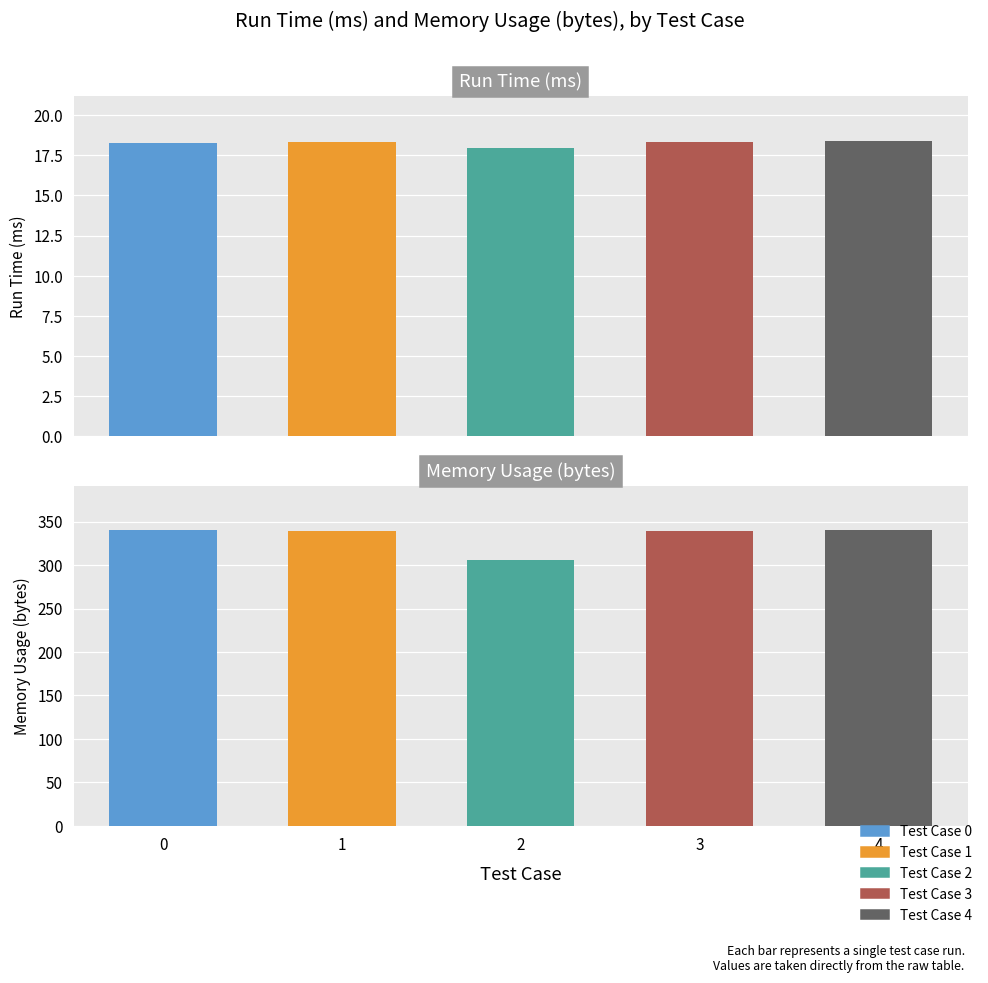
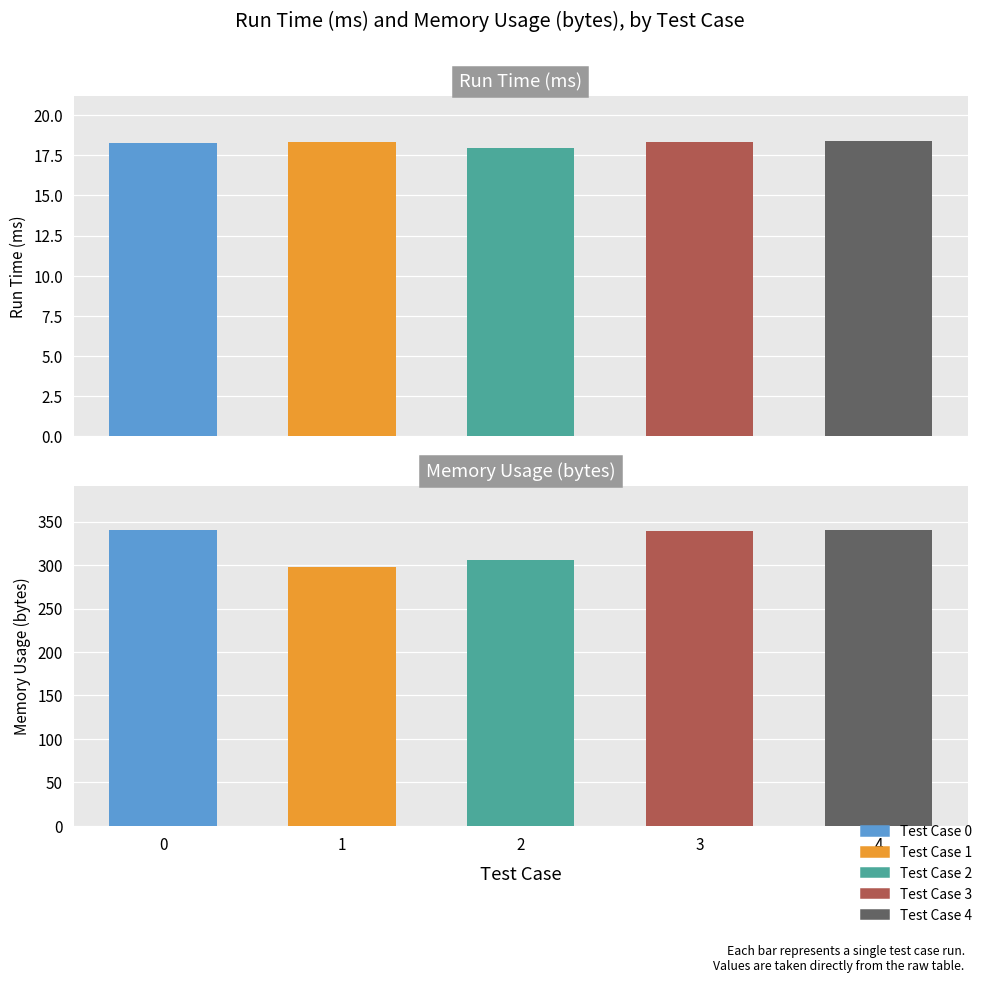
Memory Usage (bytes), 1: 340 -> 300
